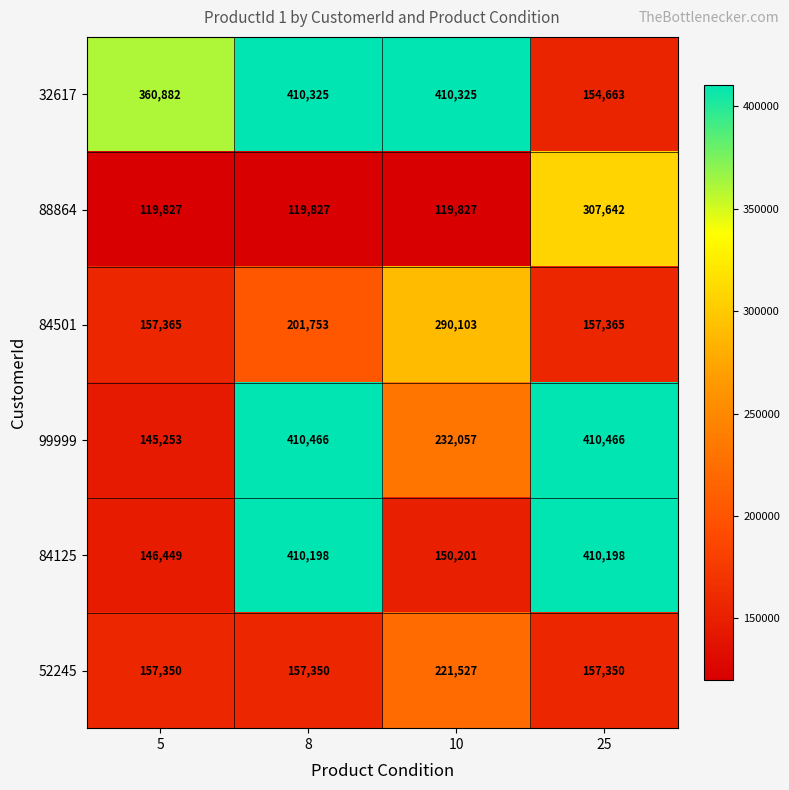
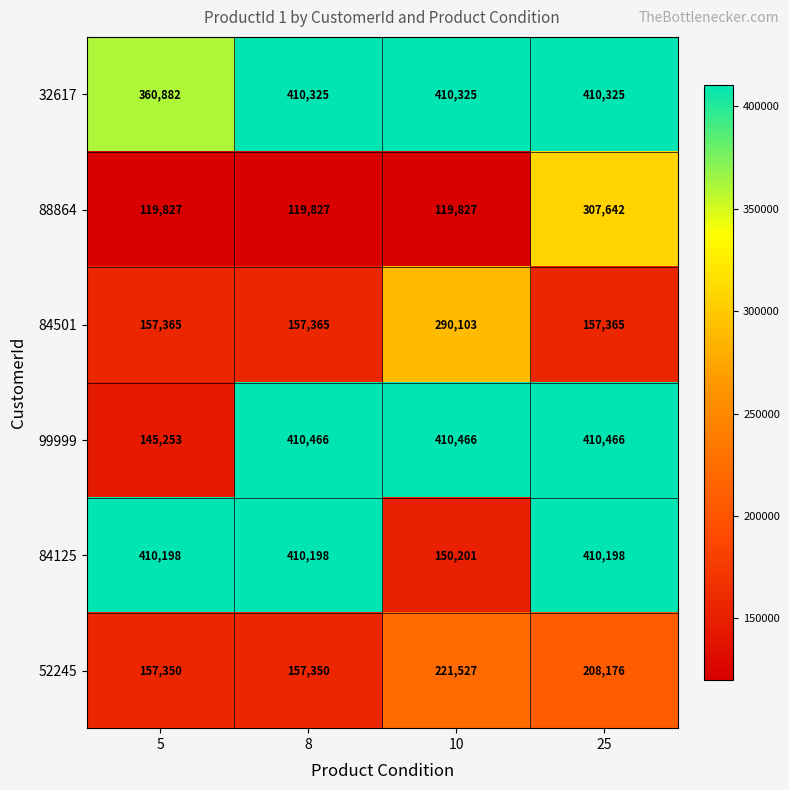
32617, 25: 154,663 -> 410,325
84501, 8: 201,753 -> 157,365
99999, 10: 232,057 -> 410,466
84125, 5: 146,449 -> 410,198
52245, 25: 157,350 -> 208,176
